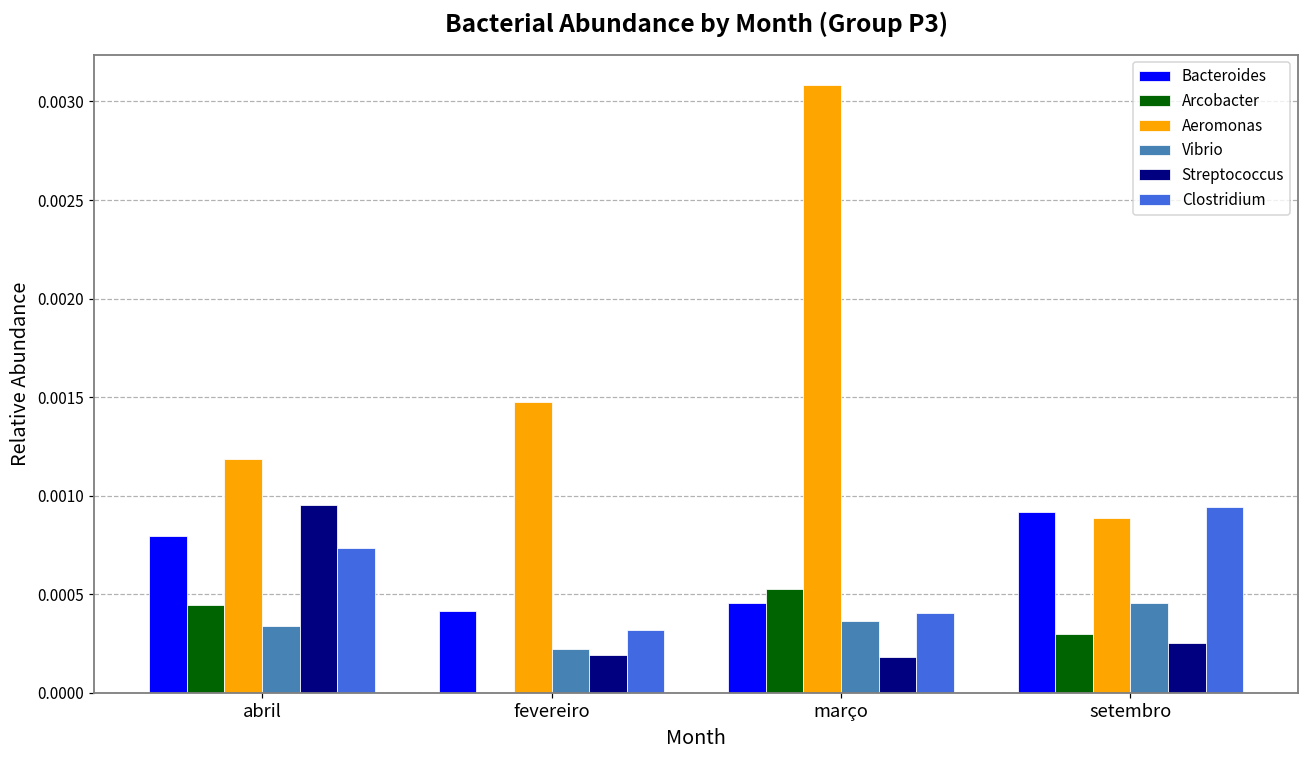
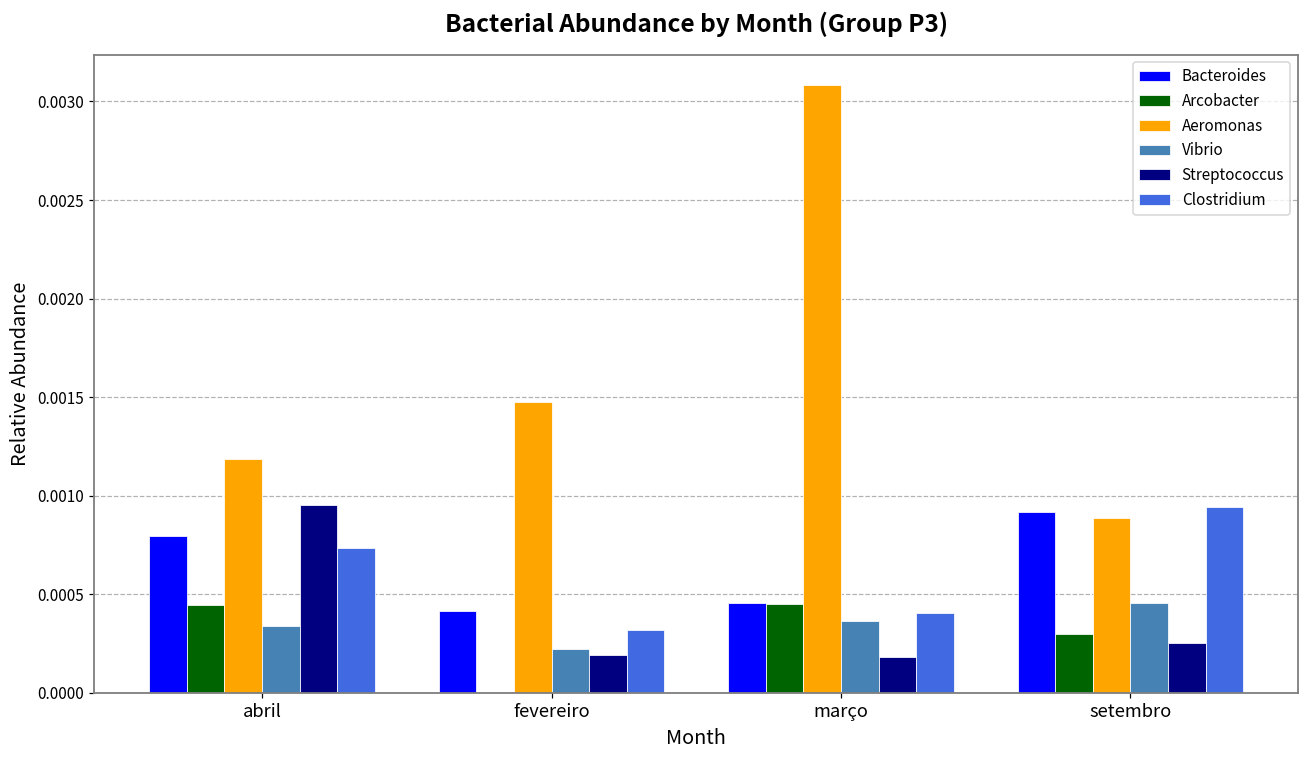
Arcobacter, março: 0.00053 -> 0.00045
